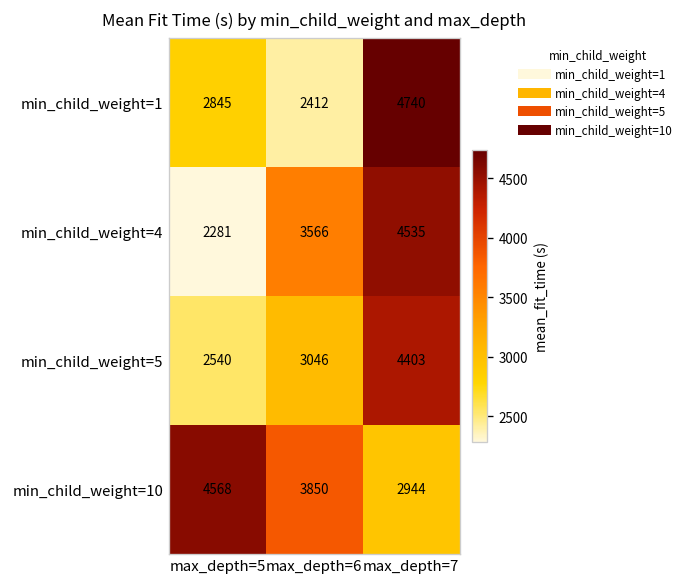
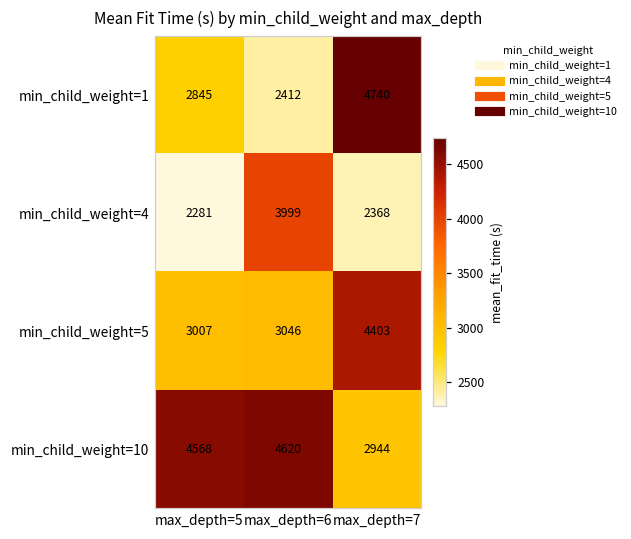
min_child_weight=4, max_depth=6: 3566 -> 3999
min_child_weight=4, max_depth=7: 4535 -> 2368
min_child_weight=5, max_depth=5: 2540 -> 3007
min_child_weight=10, max_depth=6: 3850 -> 4620
